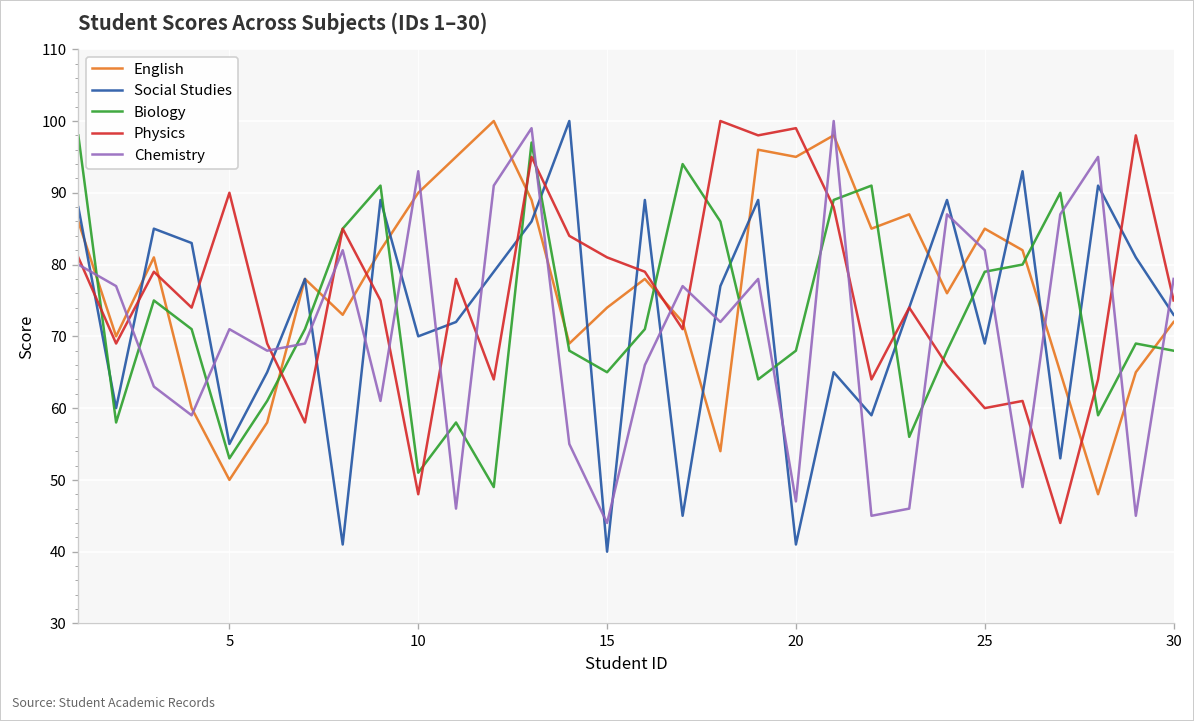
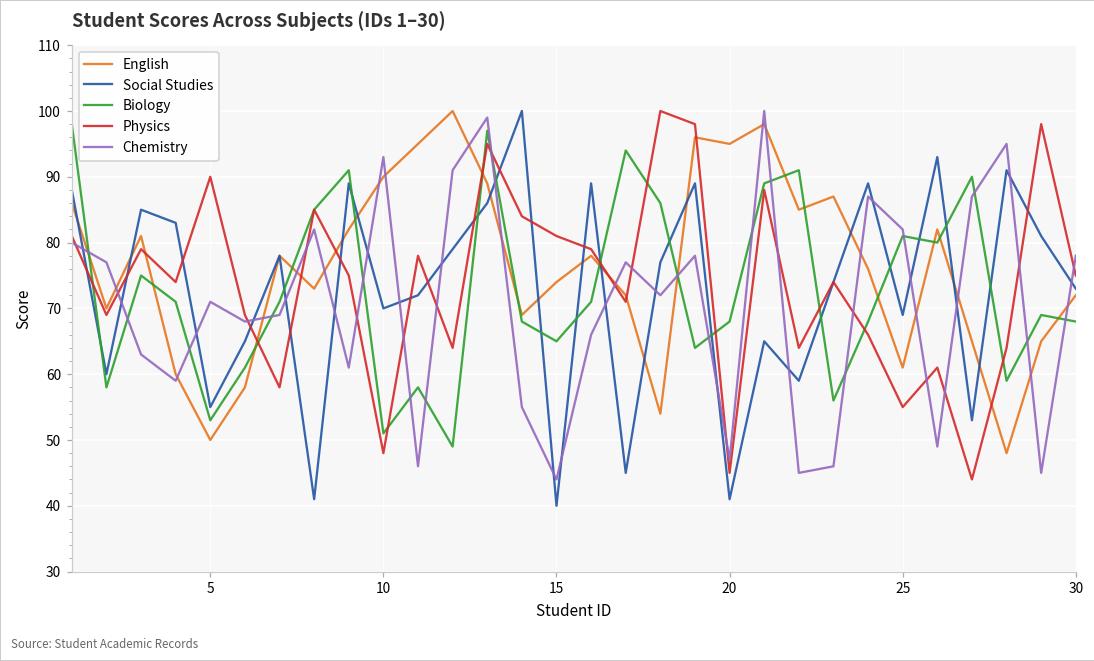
Physics, 20: 99 -> 45
English, 25: 85 -> 61
Biology, 25: 79 -> 81
Physics, 25: 60 -> 55
